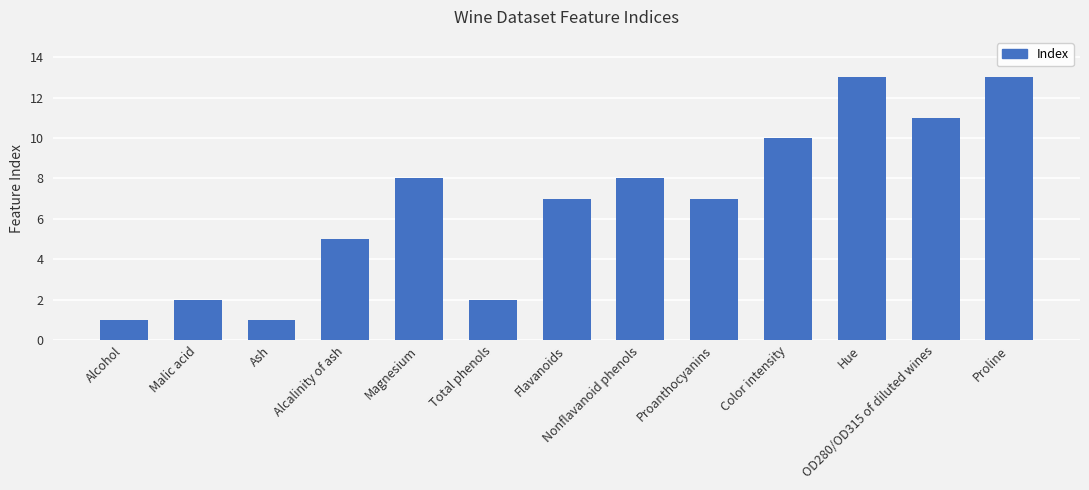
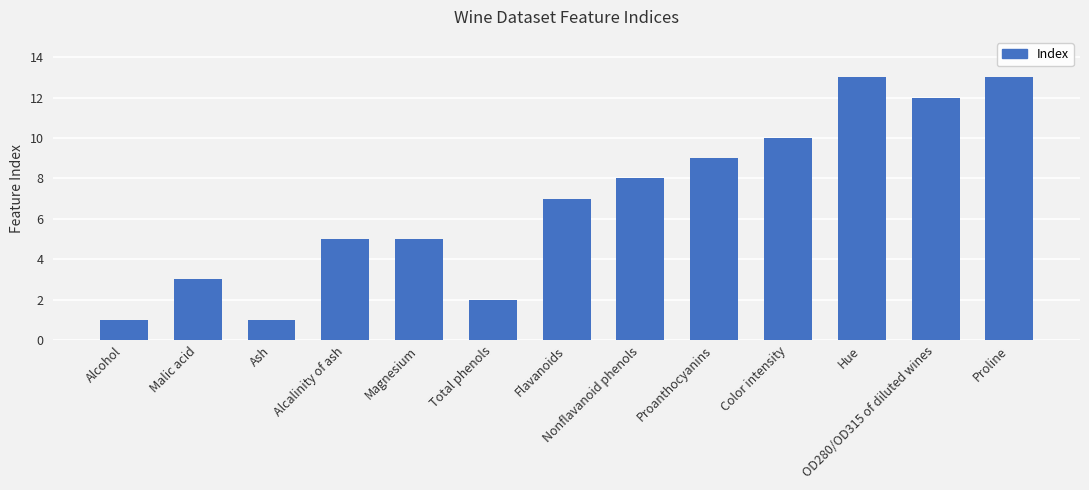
Malic acid: 2 -> 3
Magnesium: 8 -> 5
Proanthocyanins: 7 -> 9
OD280/OD315 of diluted wines: 11 -> 12
